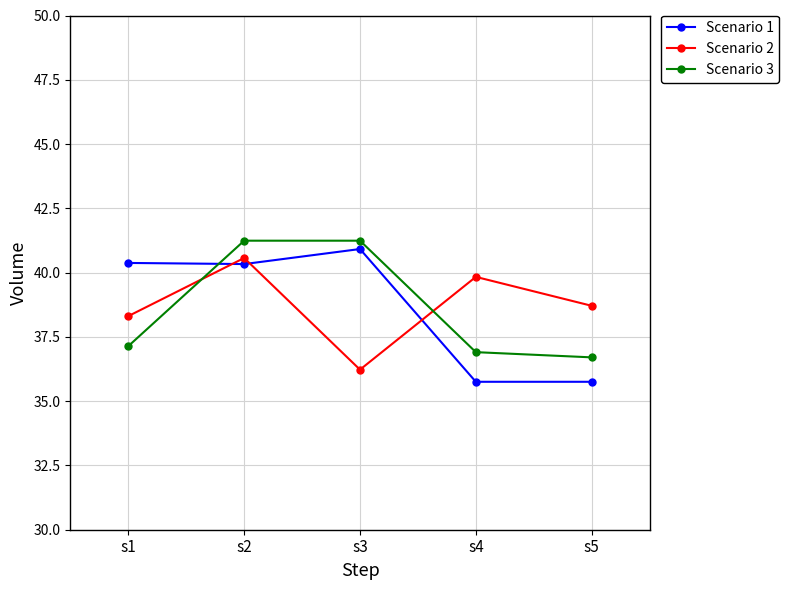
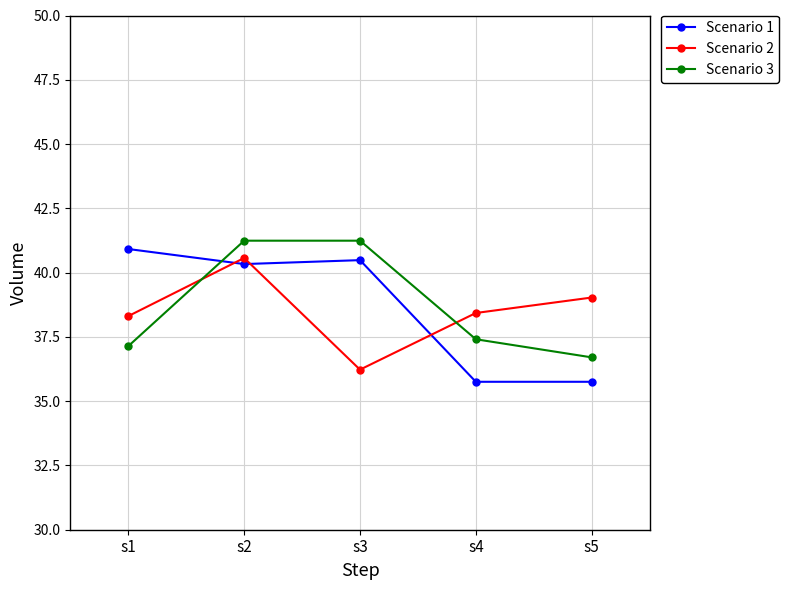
Scenario 1, s1: 40.4 -> 40.9
Scenario 1, s3: 40.9 -> 40.5
Scenario 2, s4: 39.8 -> 38.4
Scenario 3, s4: 36.9 -> 37.4
Scenario 2, s5: 38.7 -> 39.0
